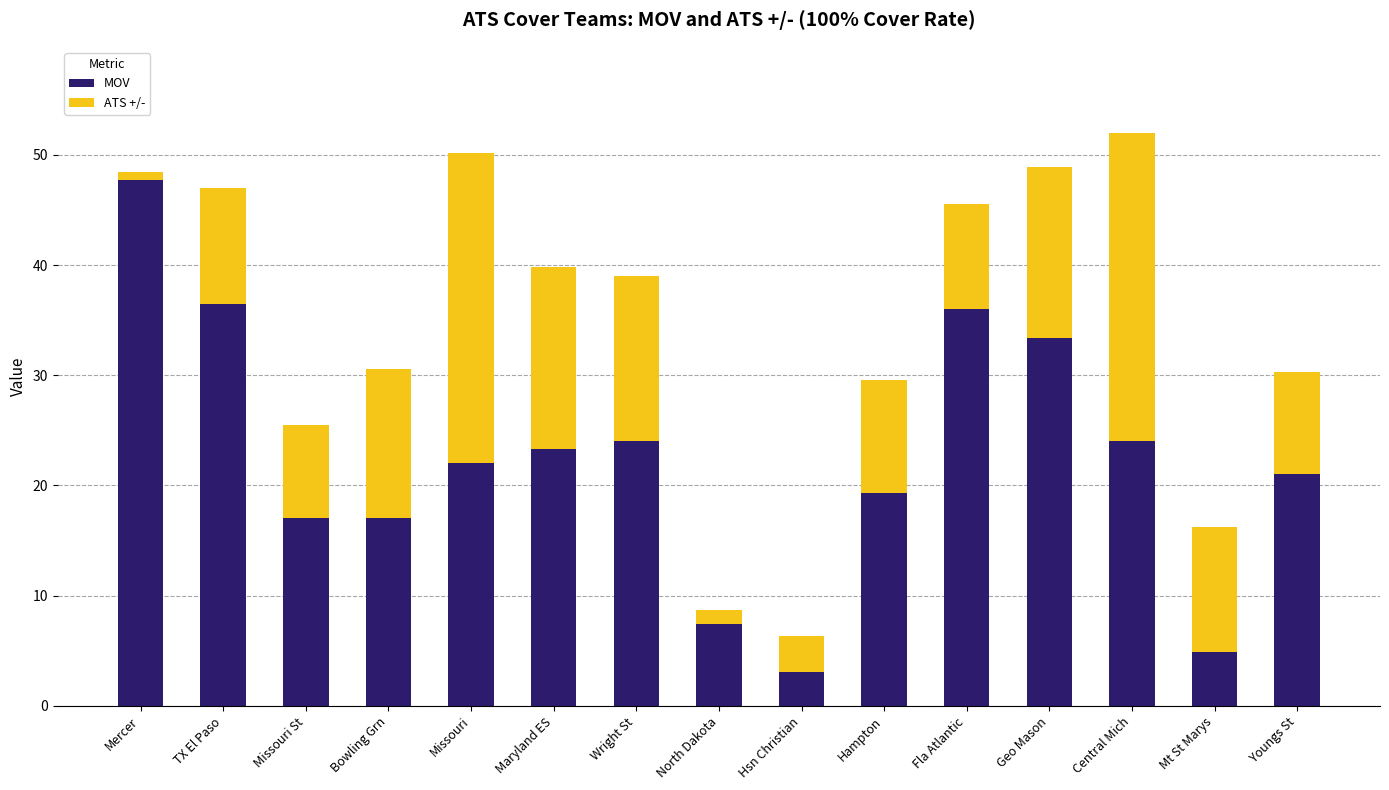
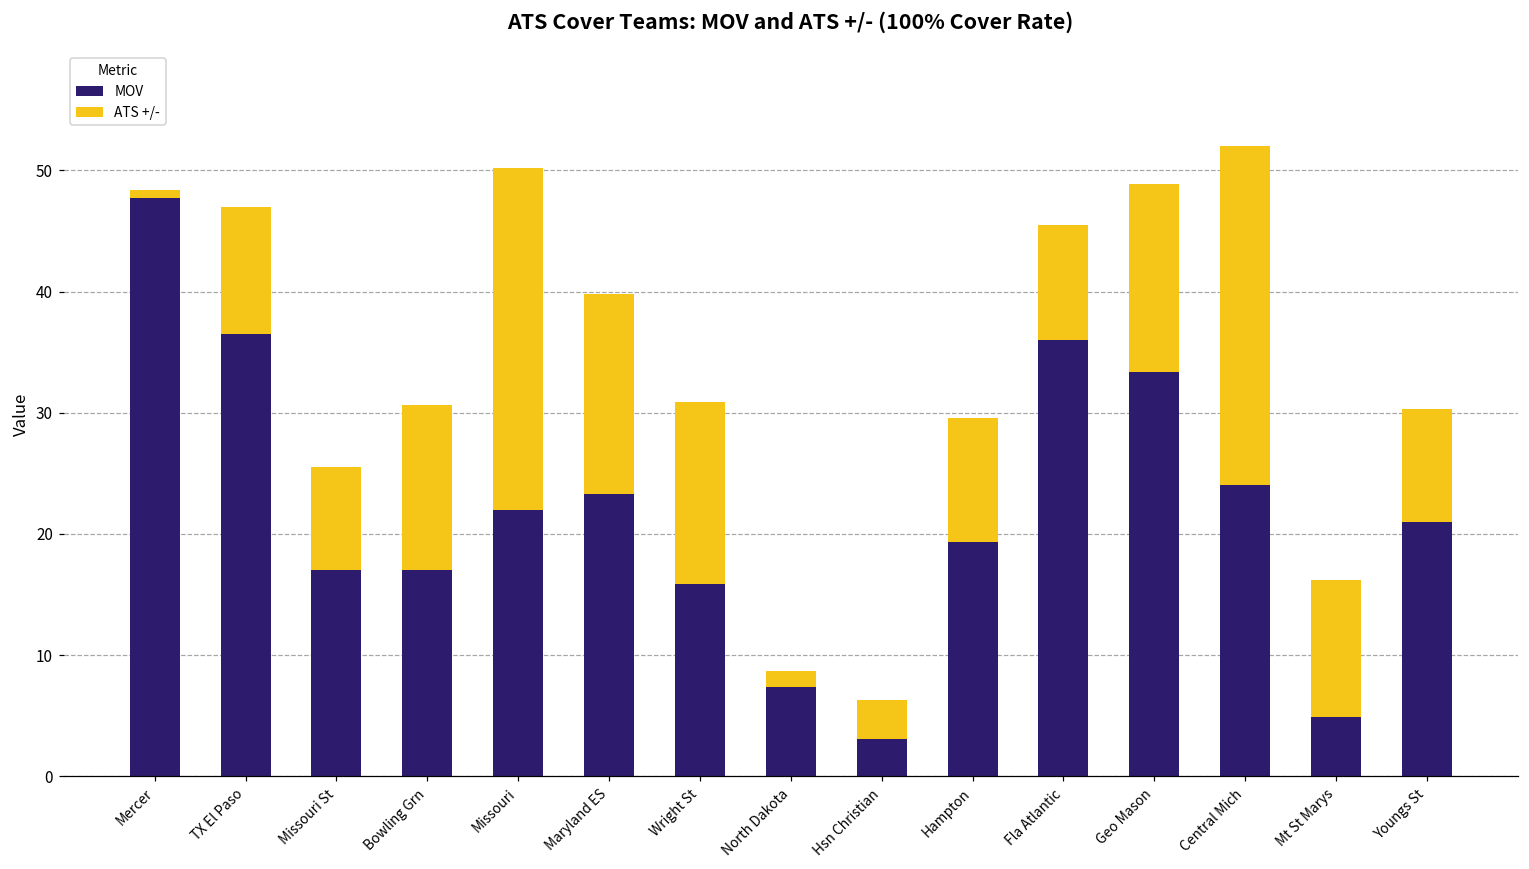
MOV, Wright St: 24.0 -> 15.9
